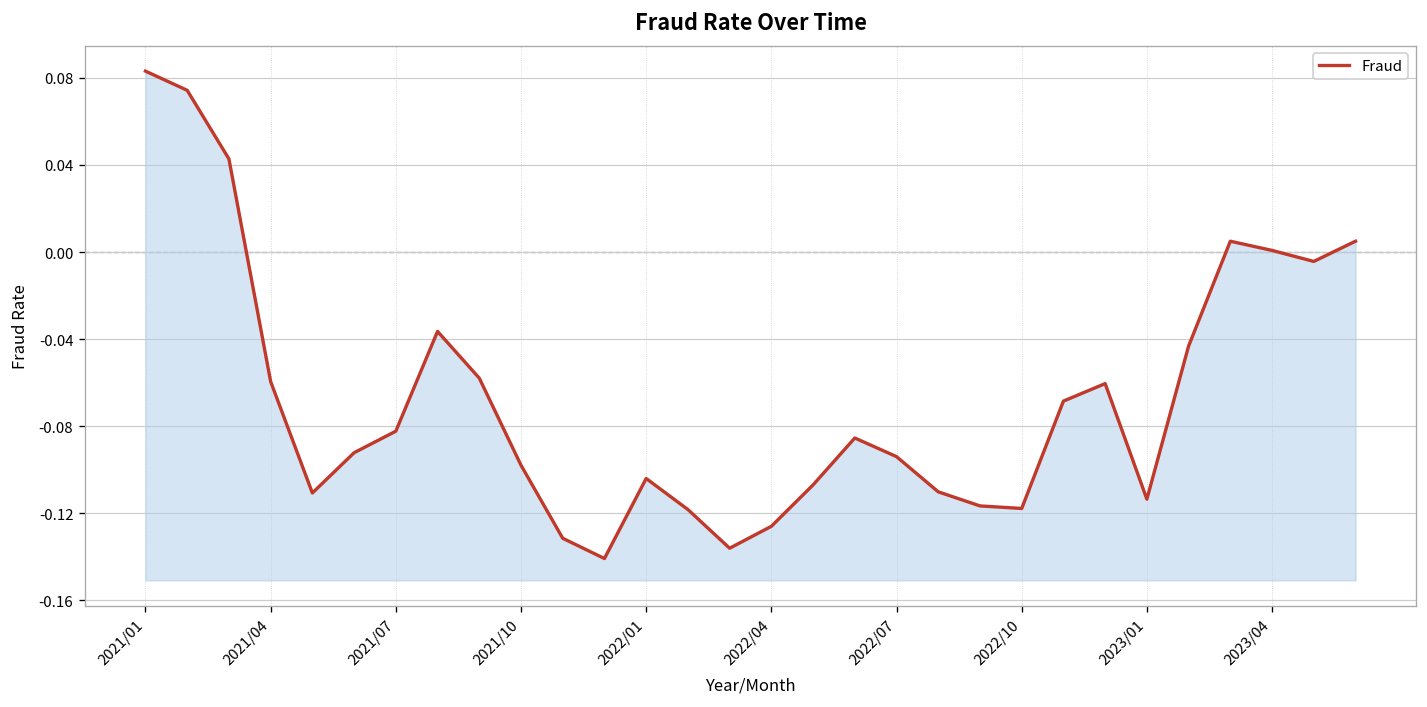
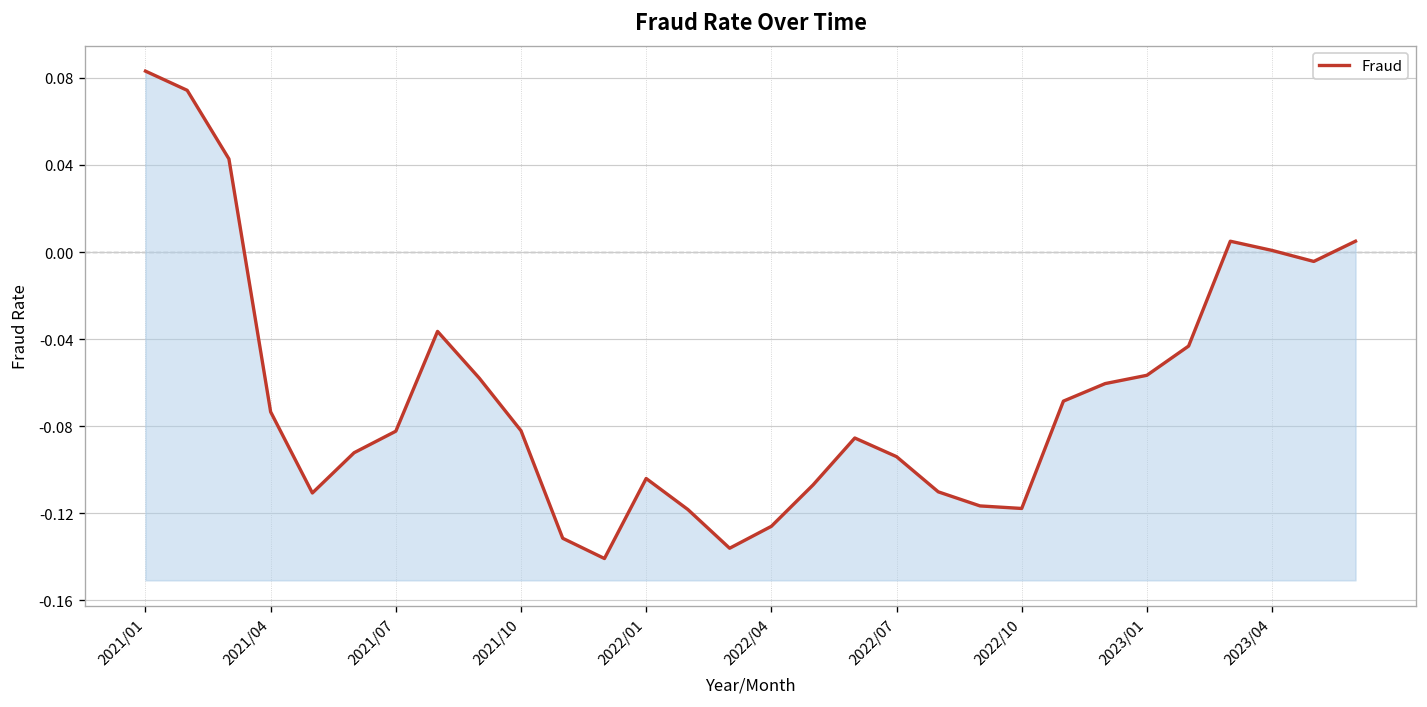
2021/04: -0.060 -> -0.073
2021/10: -0.098 -> -0.082
2023/01: -0.114 -> -0.057
